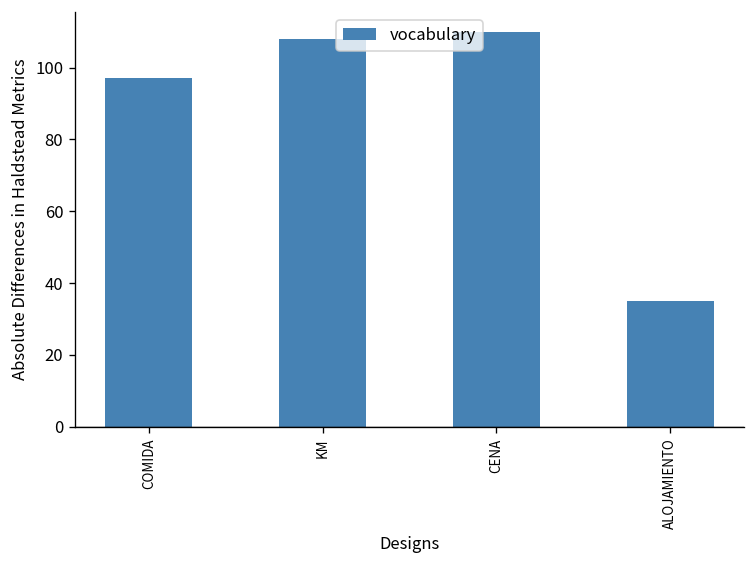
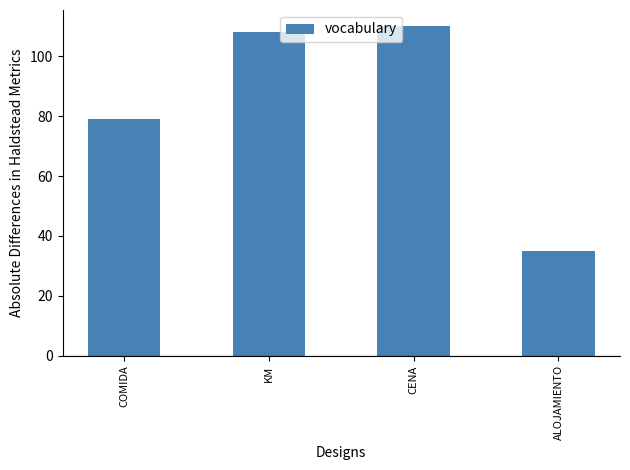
COMIDA: 97 -> 79
